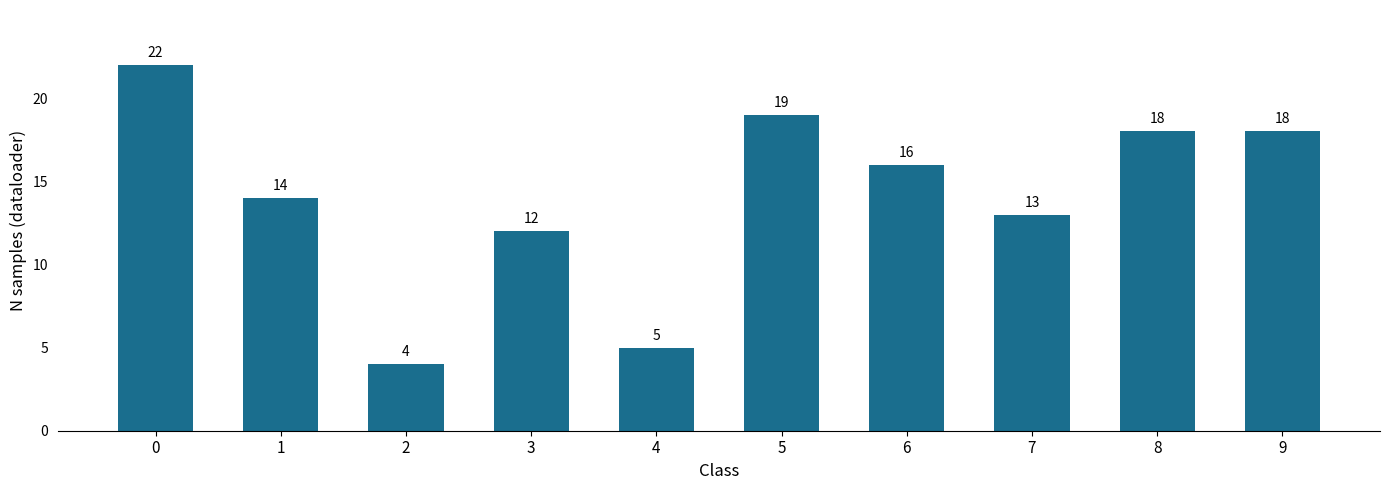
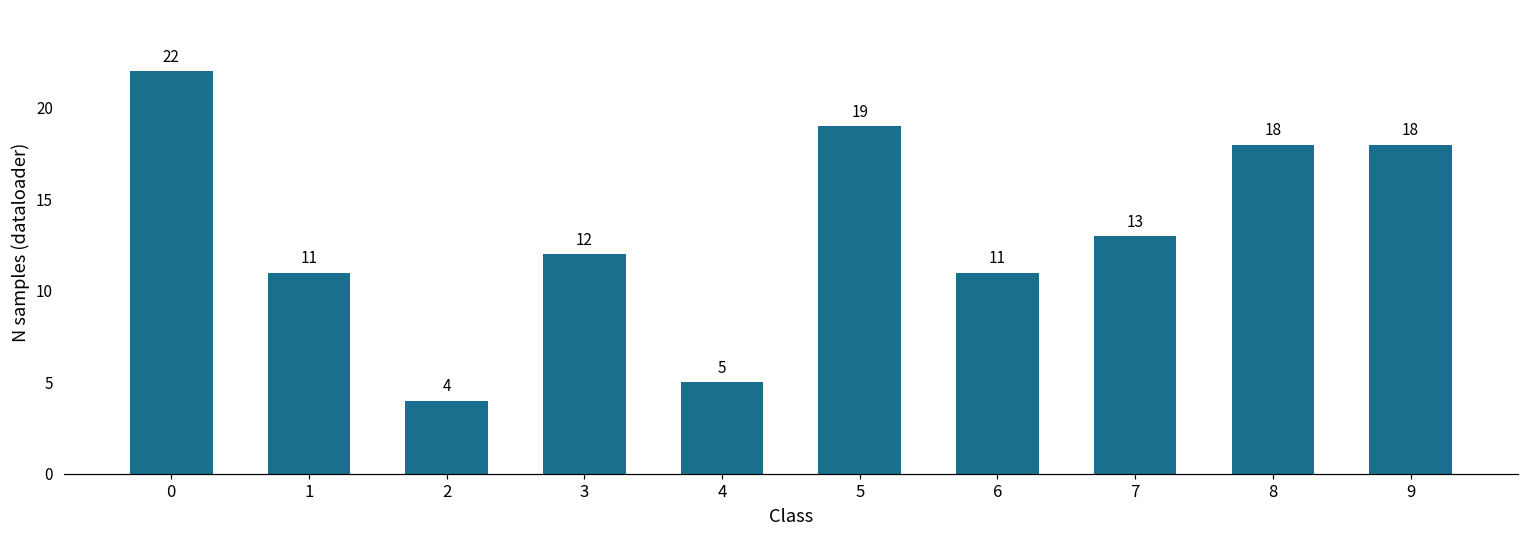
1: 14 -> 11
6: 16 -> 11
